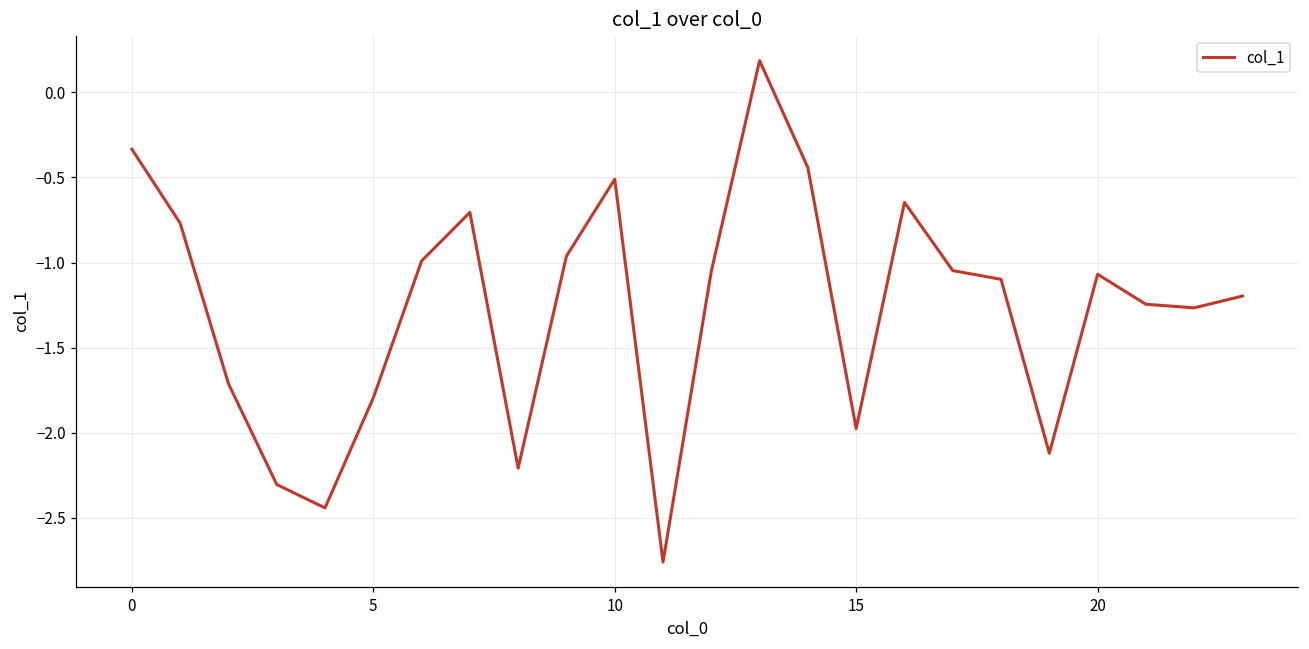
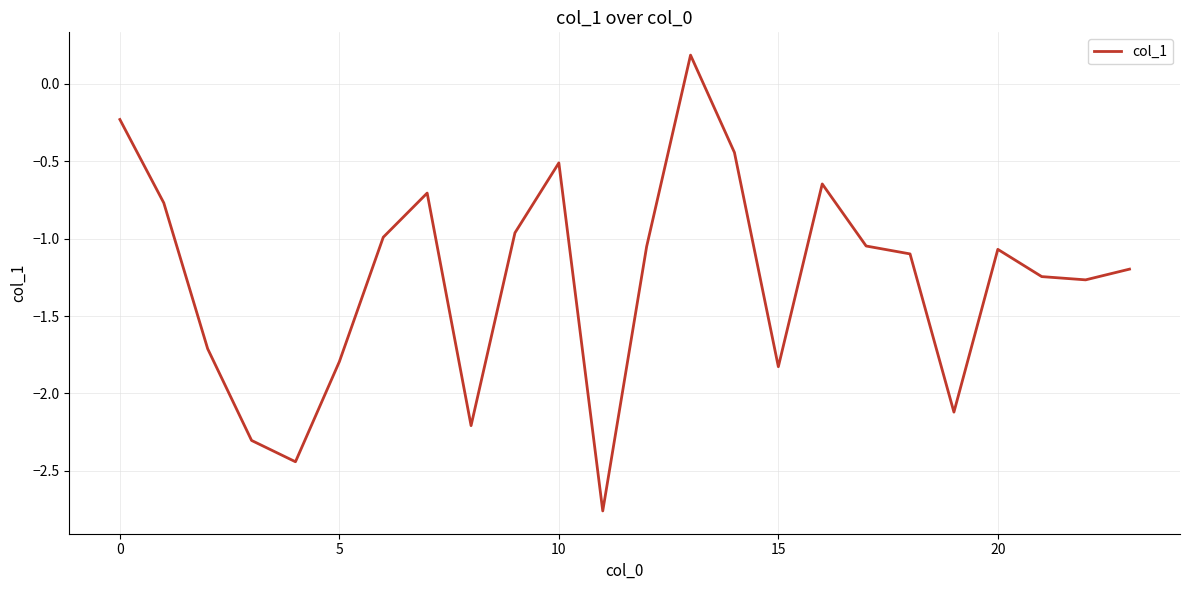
0: -0.33 -> -0.23
15: -1.98 -> -1.83
